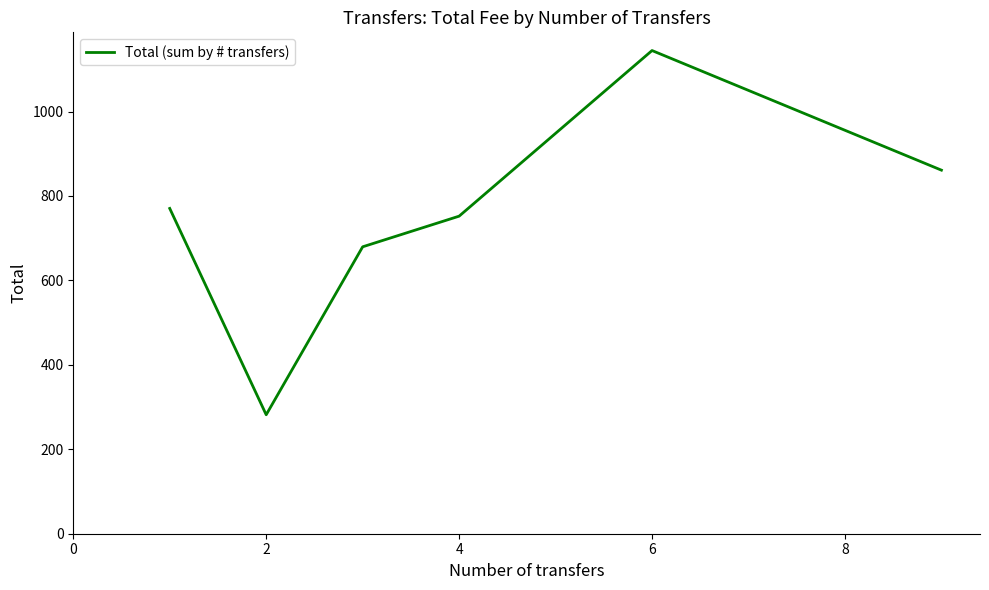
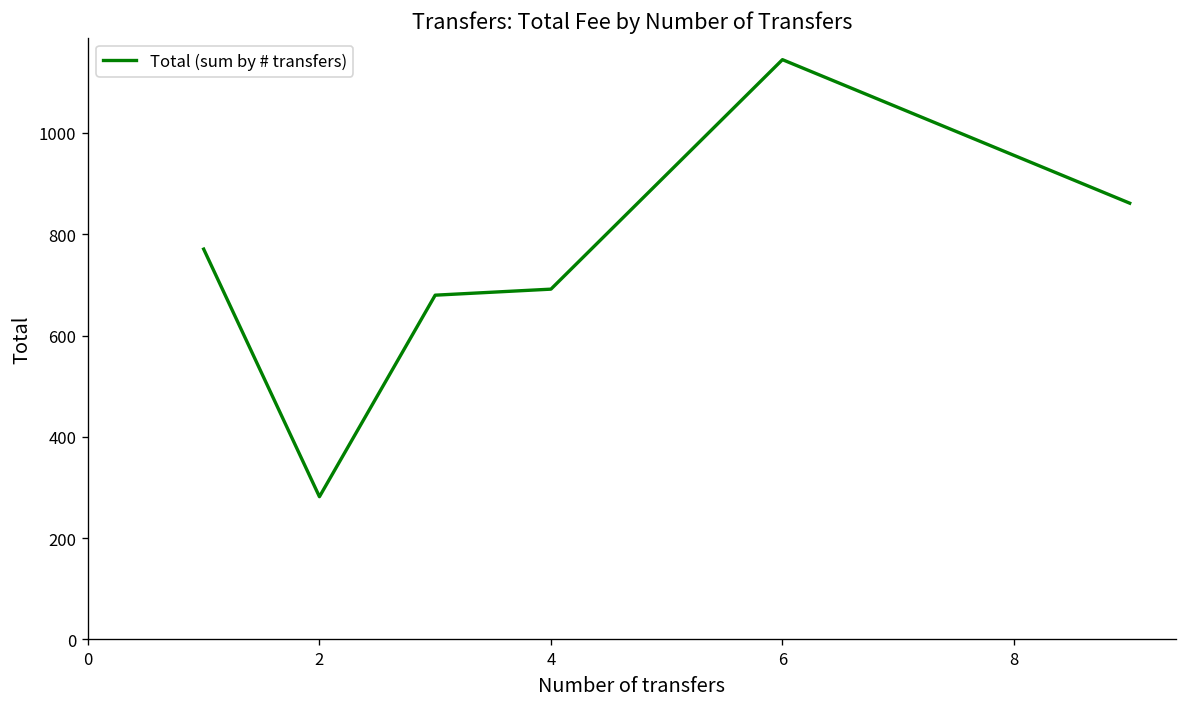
4: 750 -> 690
